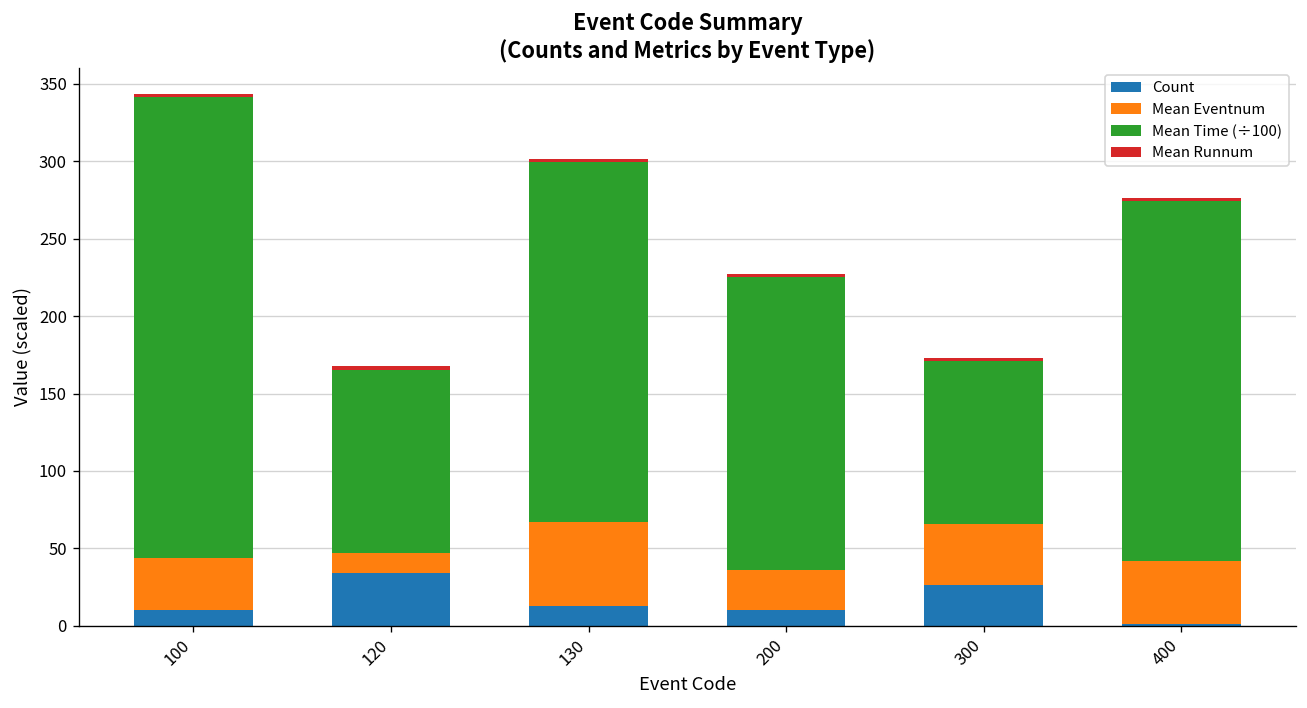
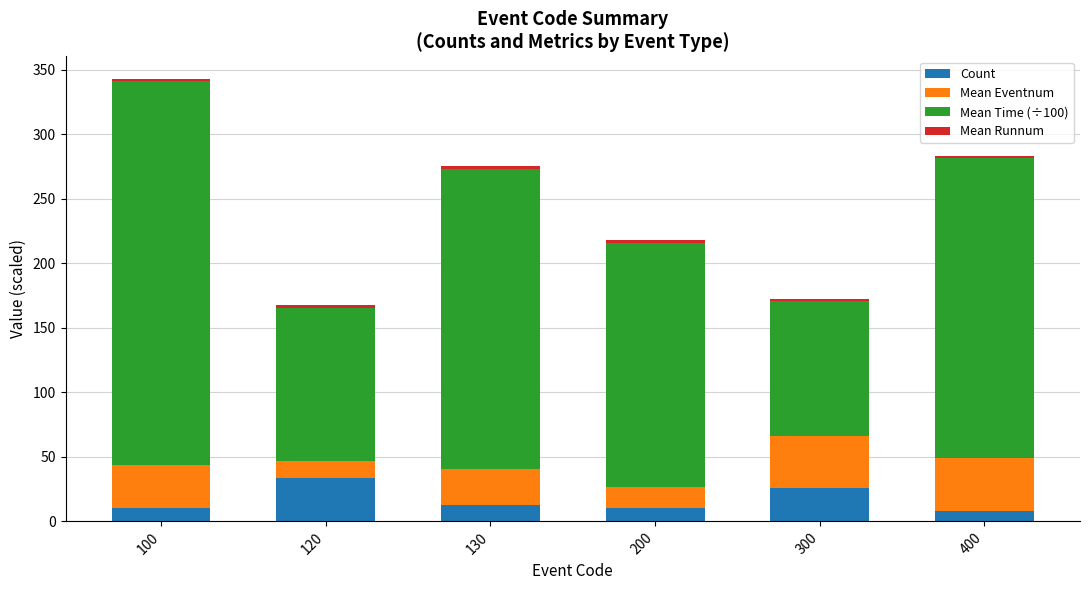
Mean Eventnum, 130: 54 -> 28
Mean Eventnum, 200: 26 -> 17
Count, 400: 1 -> 8
